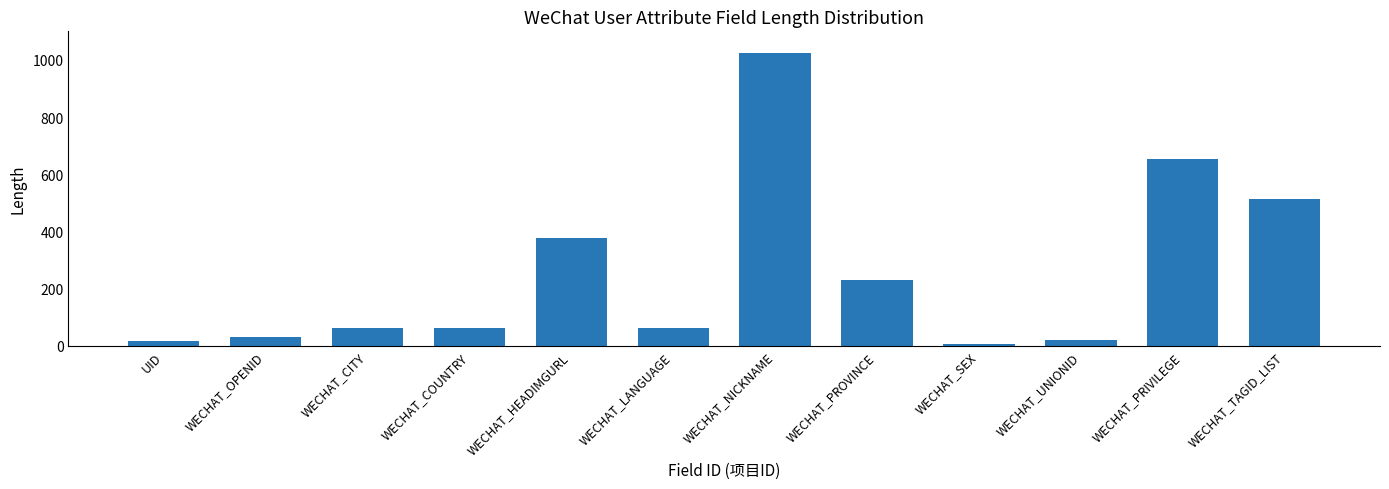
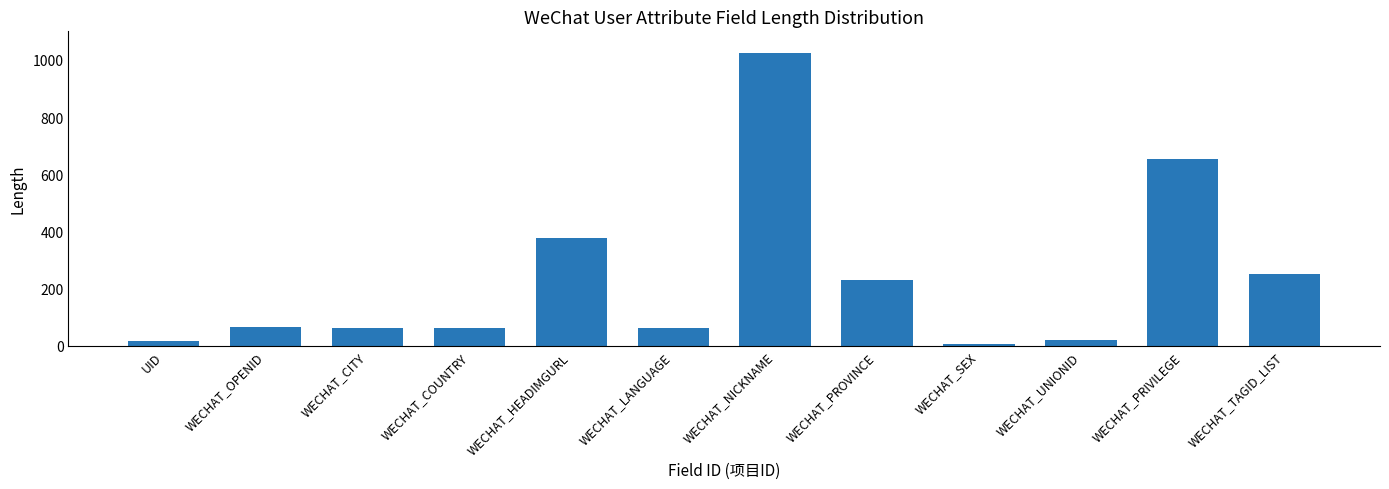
WECHAT_OPENID: 30 -> 70
WECHAT_TAGID_LIST: 510 -> 250
